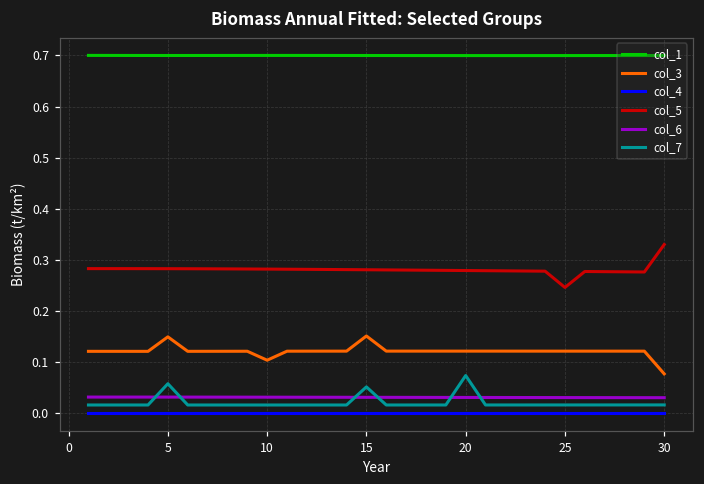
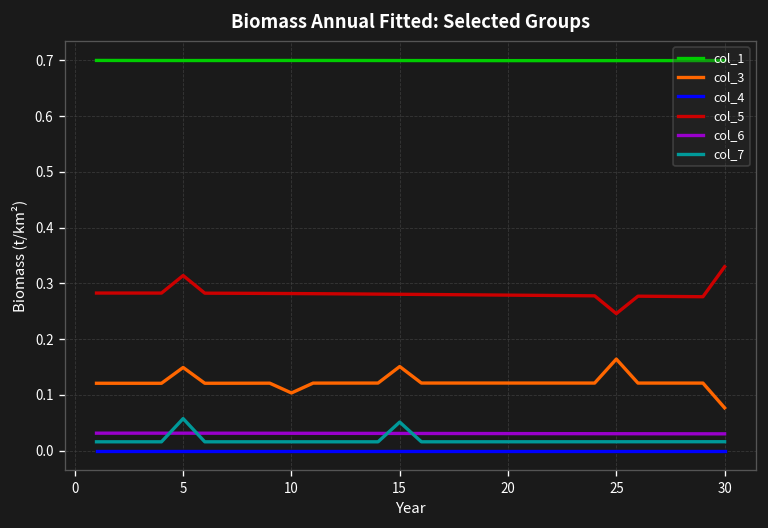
col_5, 5: 0.28 -> 0.31
col_7, 20: 0.07 -> 0.02
col_3, 25: 0.12 -> 0.16
